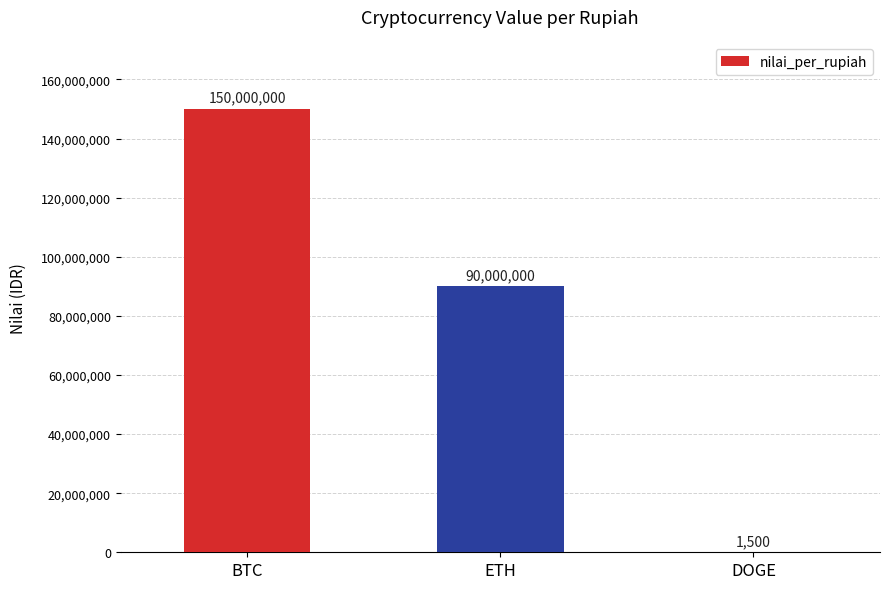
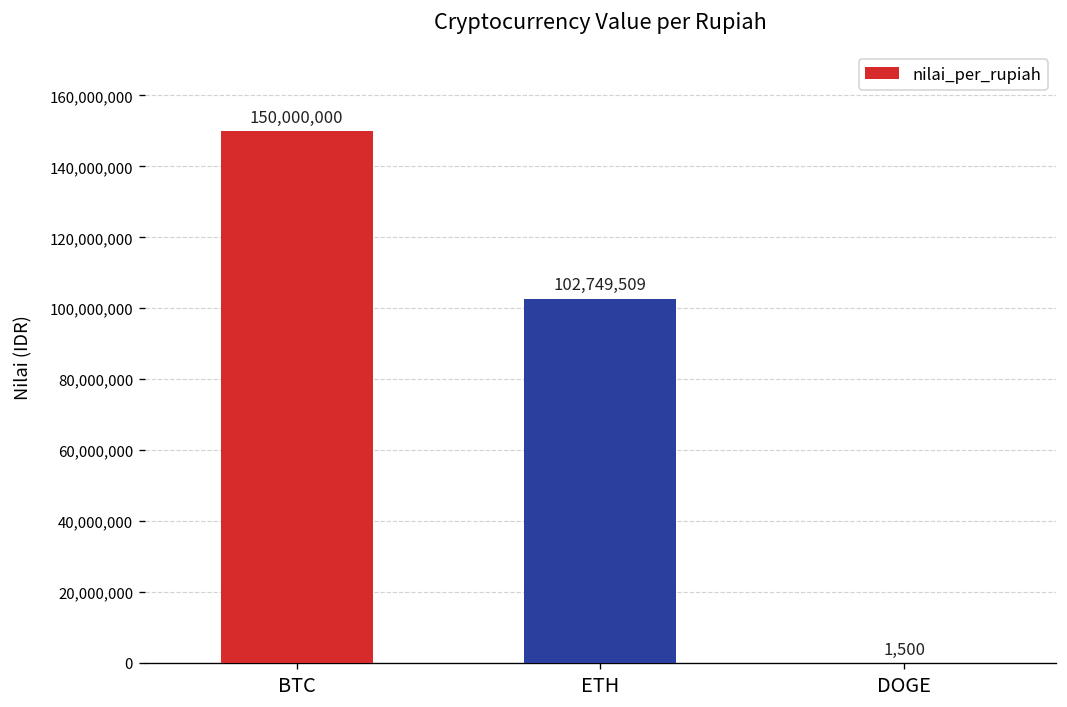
ETH: 90,000,000 -> 102,749,509
